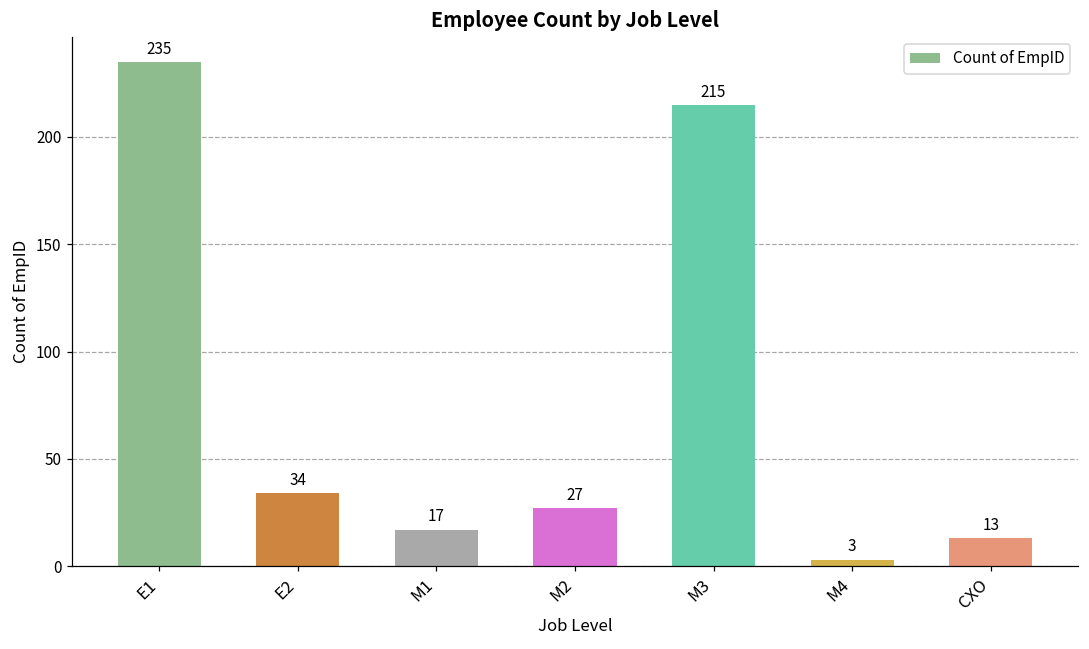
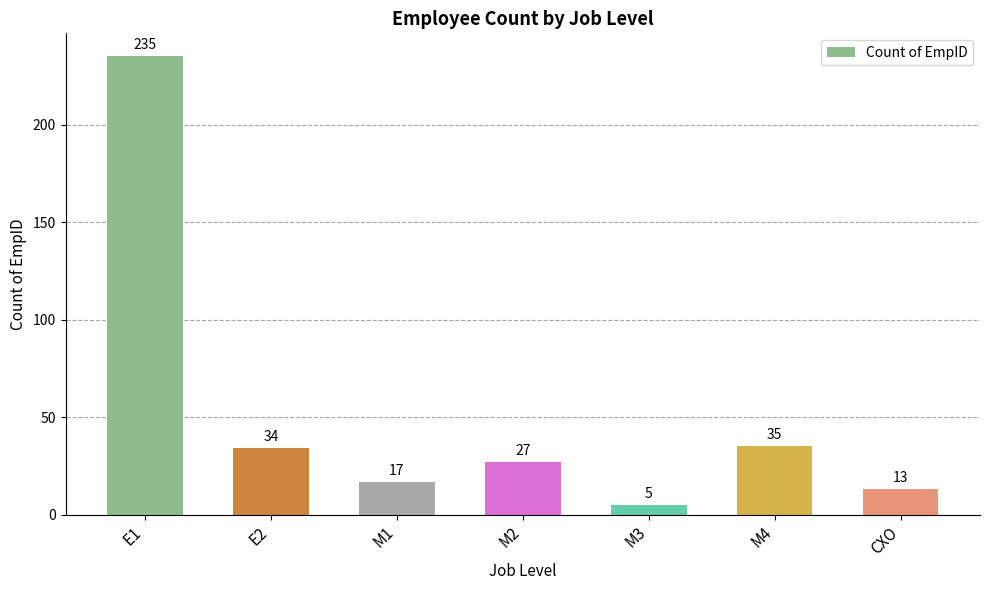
M3: 215 -> 5
M4: 3 -> 35
